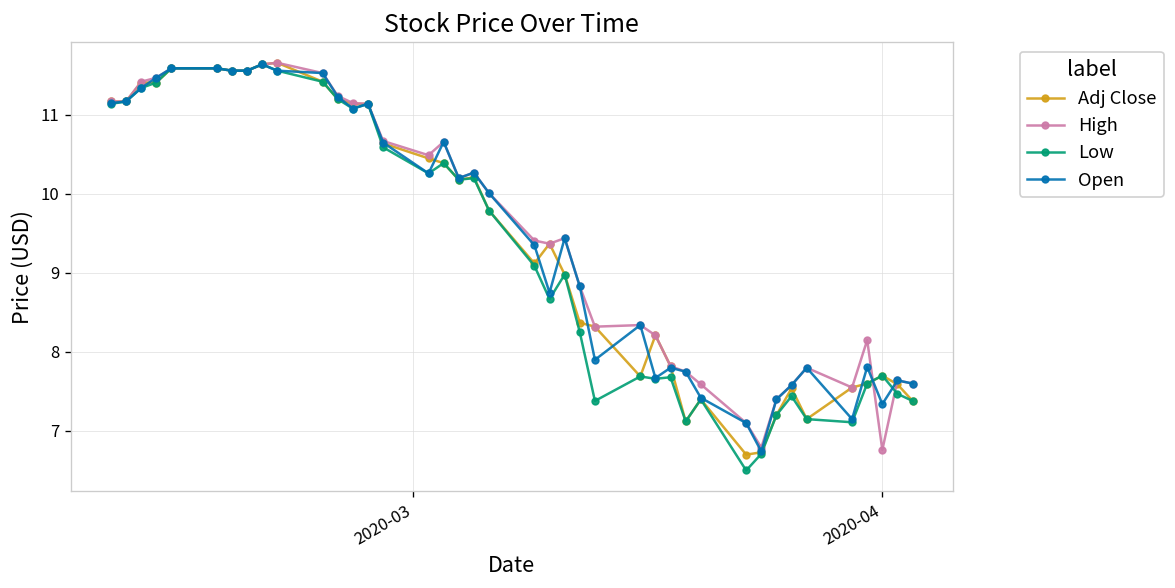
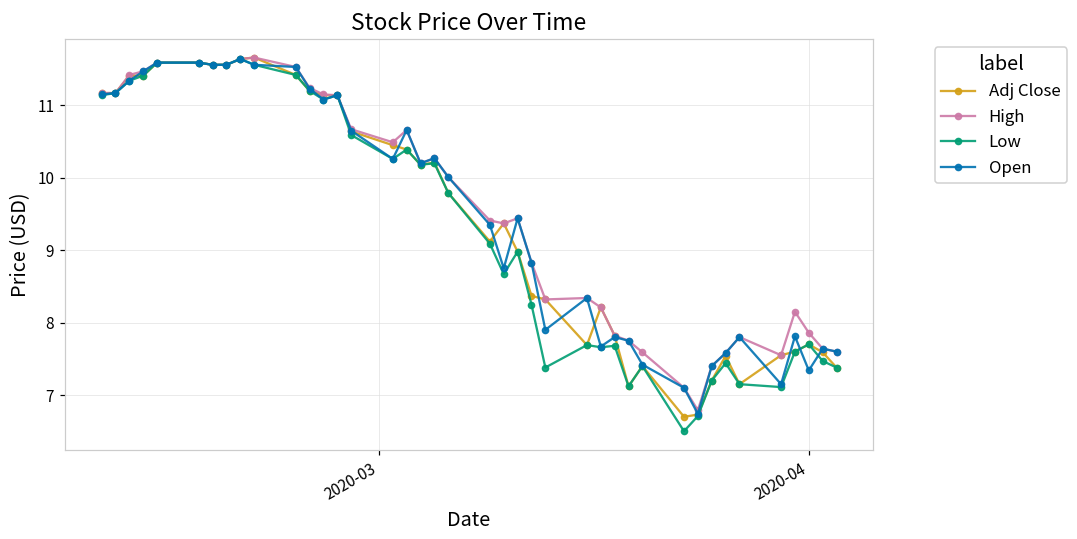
High, 2020-04: 6.8 -> 7.9
